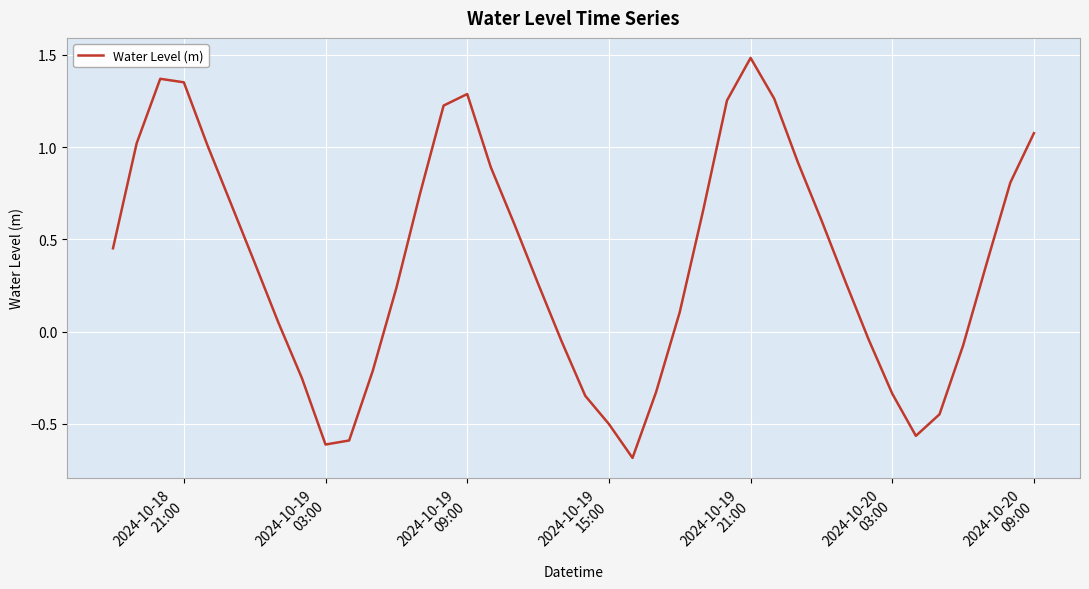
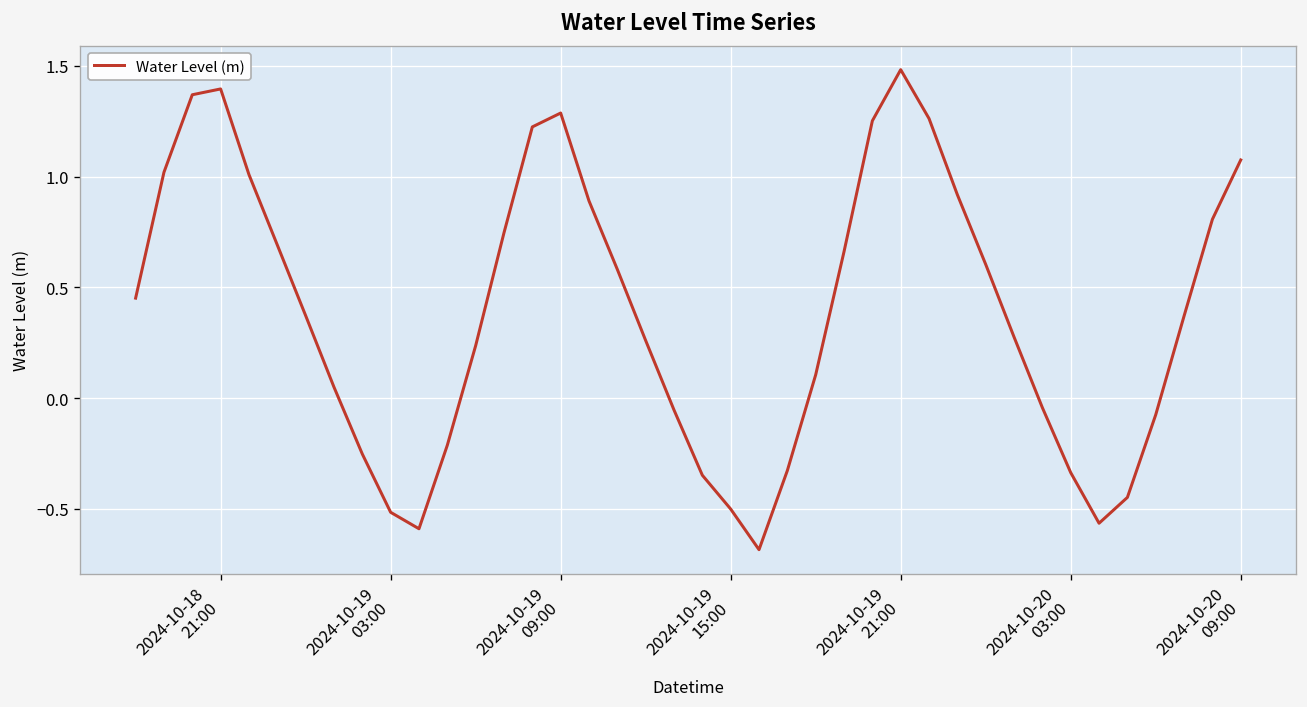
2024-10-18 21:00: 1.35 -> 1.40
2024-10-19 03:00: -0.61 -> -0.52
